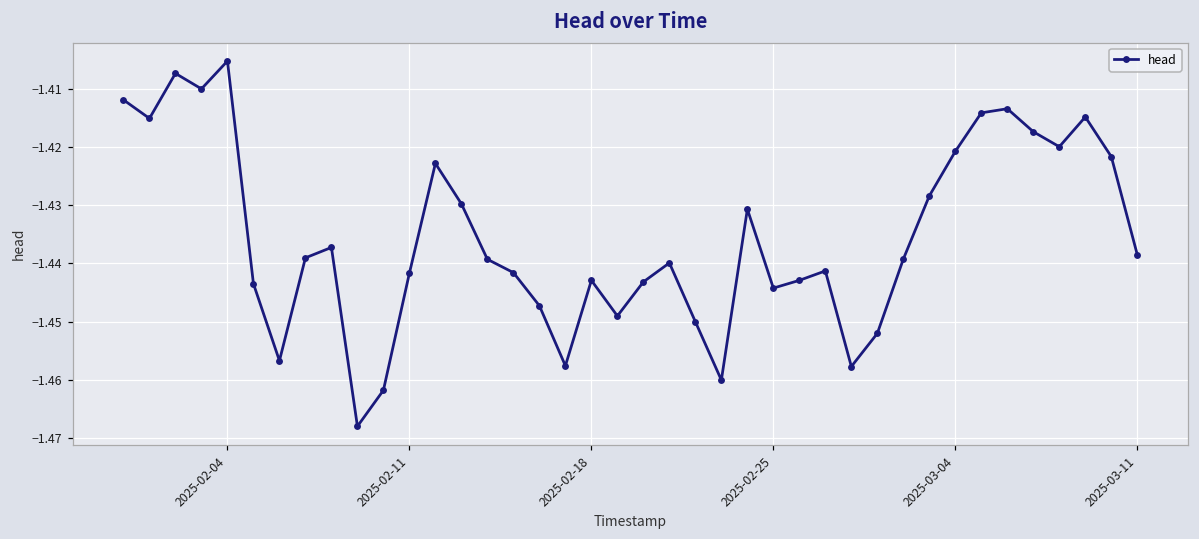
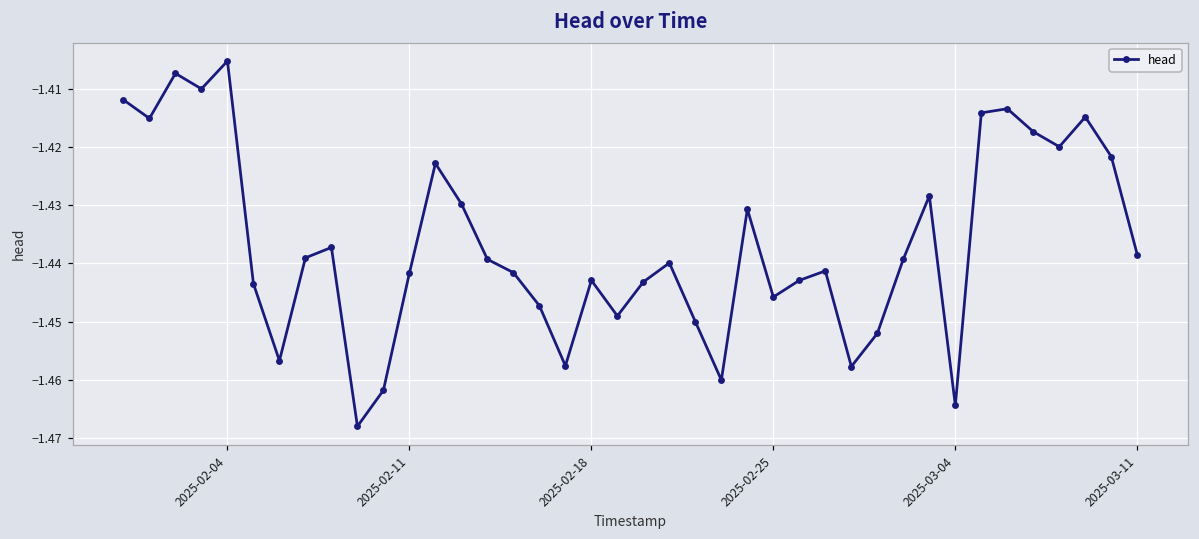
2025-02-25: -1.444 -> -1.446
2025-03-04: -1.421 -> -1.464
